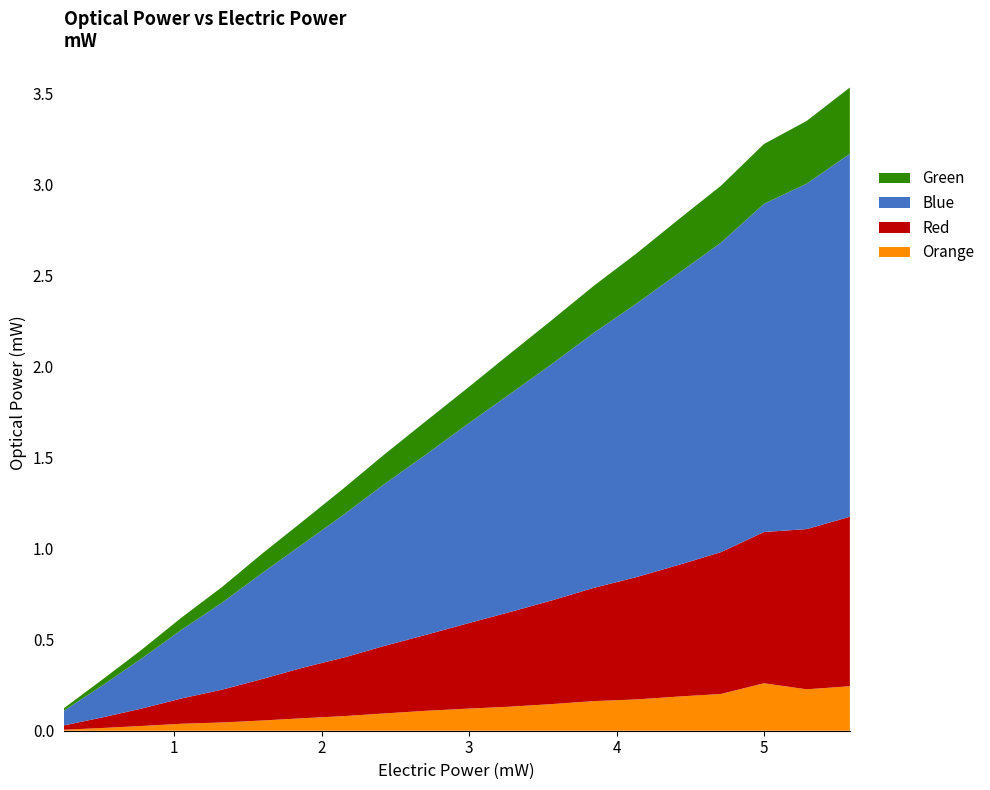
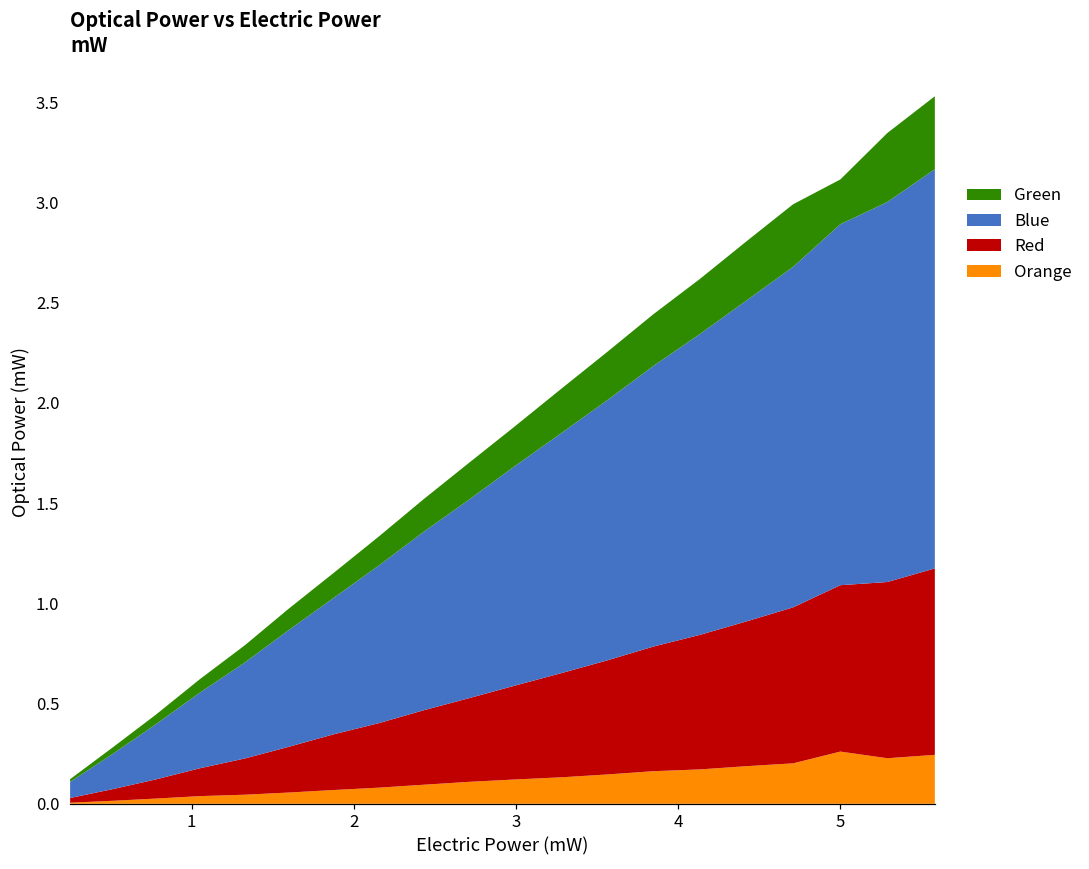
Green, 5: 0.33 -> 0.22
